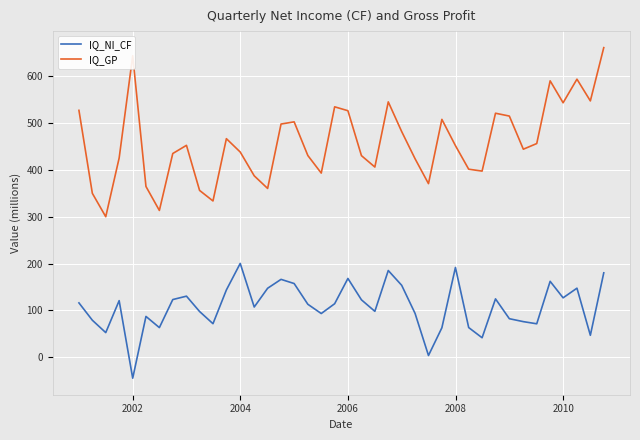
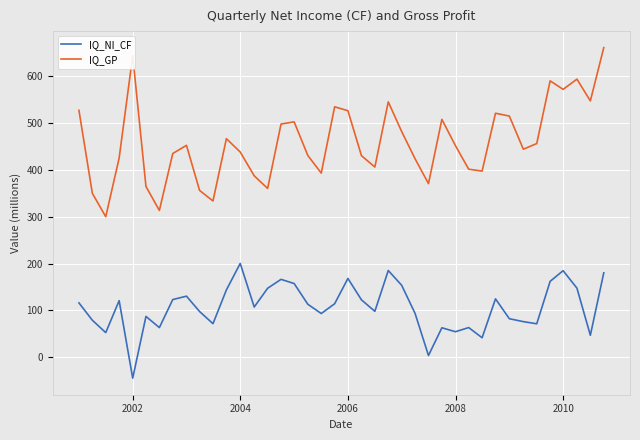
IQ_NI_CF, 2008: 190 -> 50
IQ_NI_CF, 2010: 130 -> 180
IQ_GP, 2010: 540 -> 570
